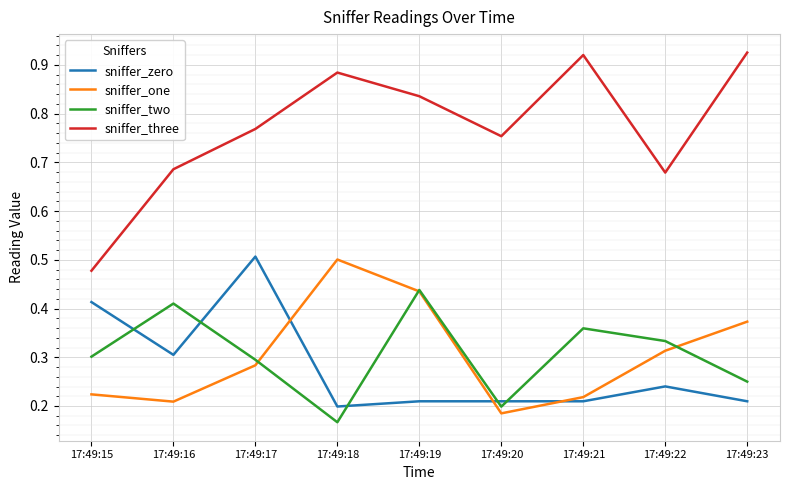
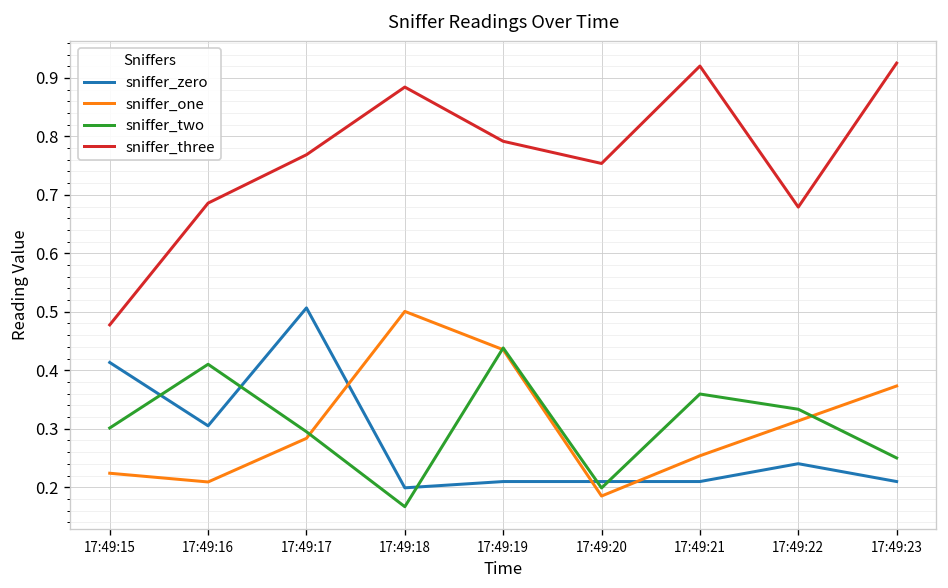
sniffer_three, 17:49:19: 0.84 -> 0.79
sniffer_one, 17:49:21: 0.22 -> 0.25
